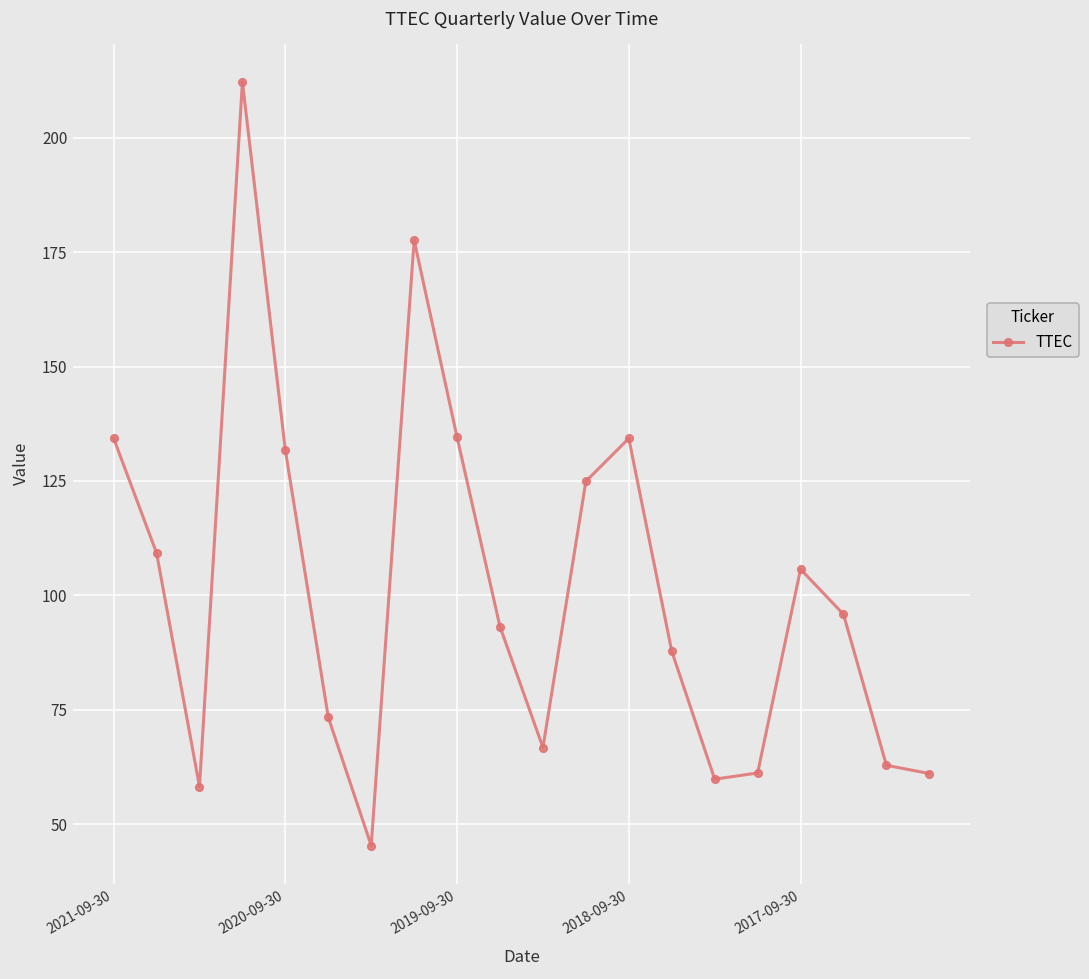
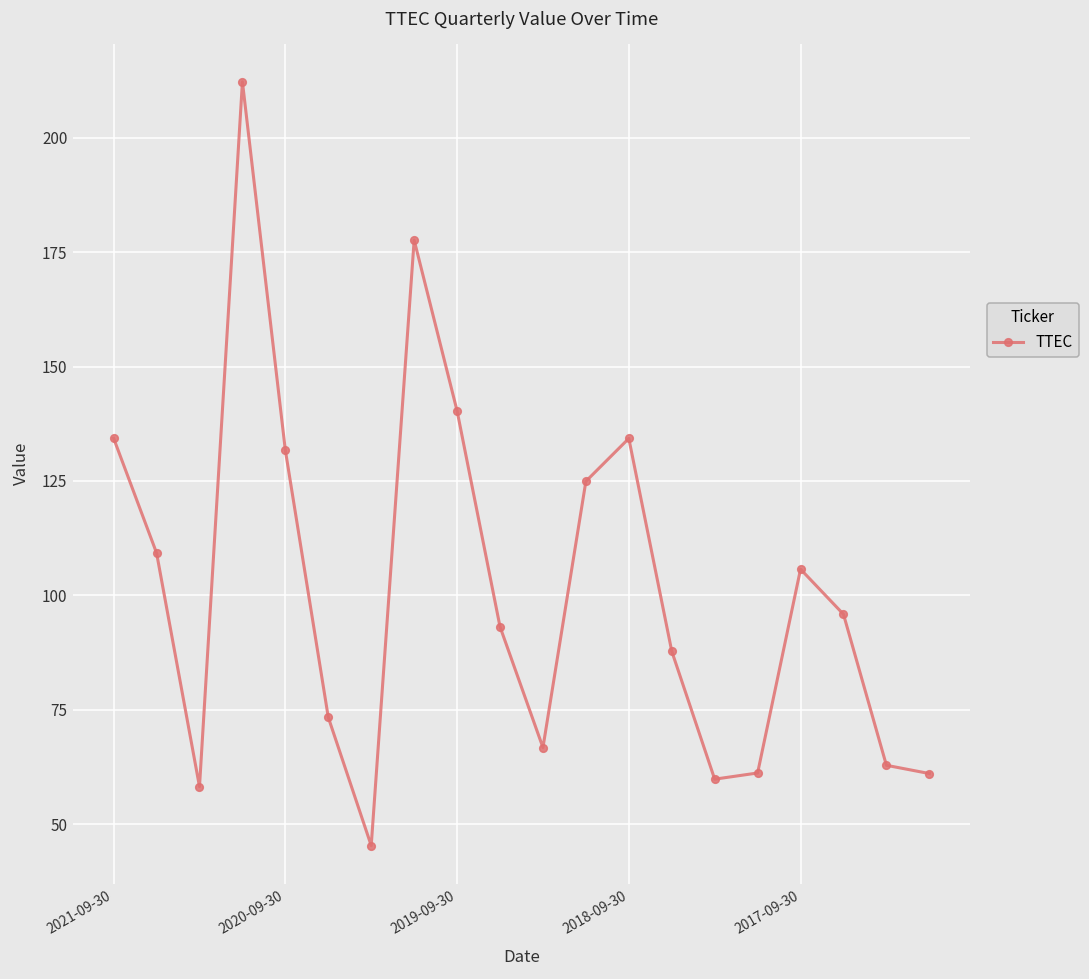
2019-09-30: 135 -> 140
